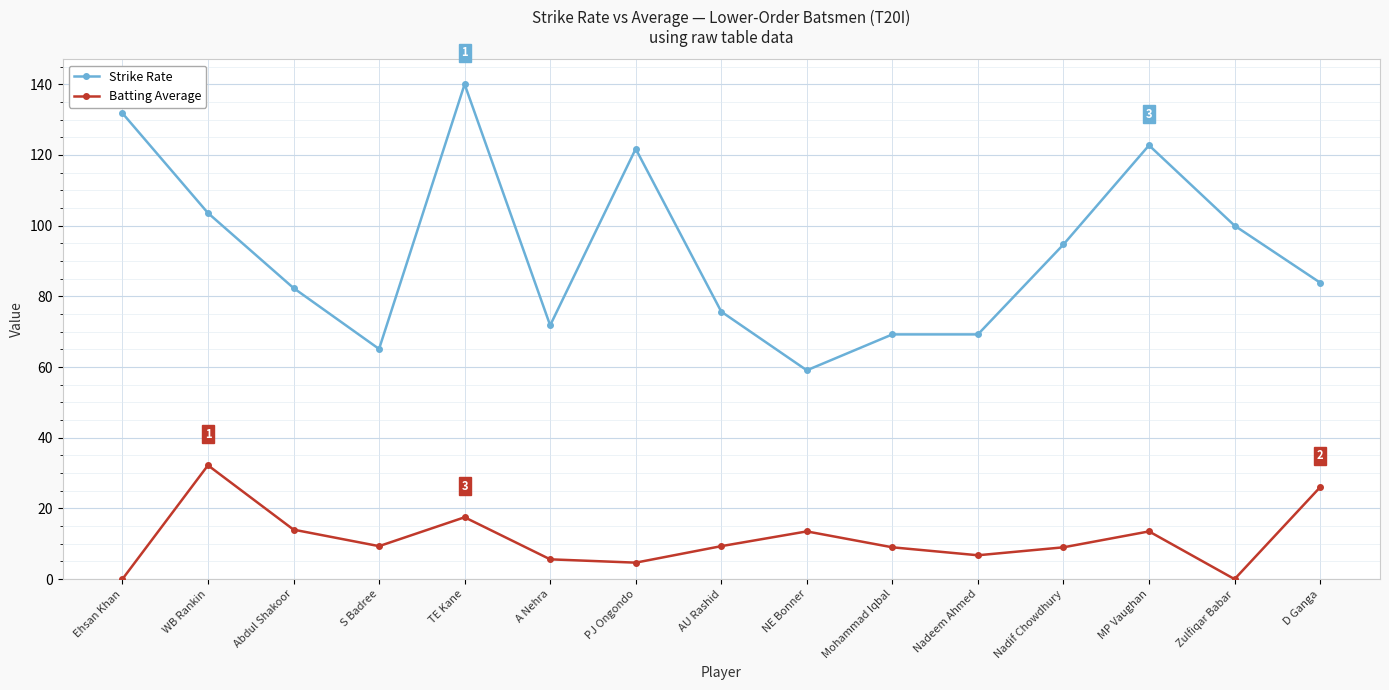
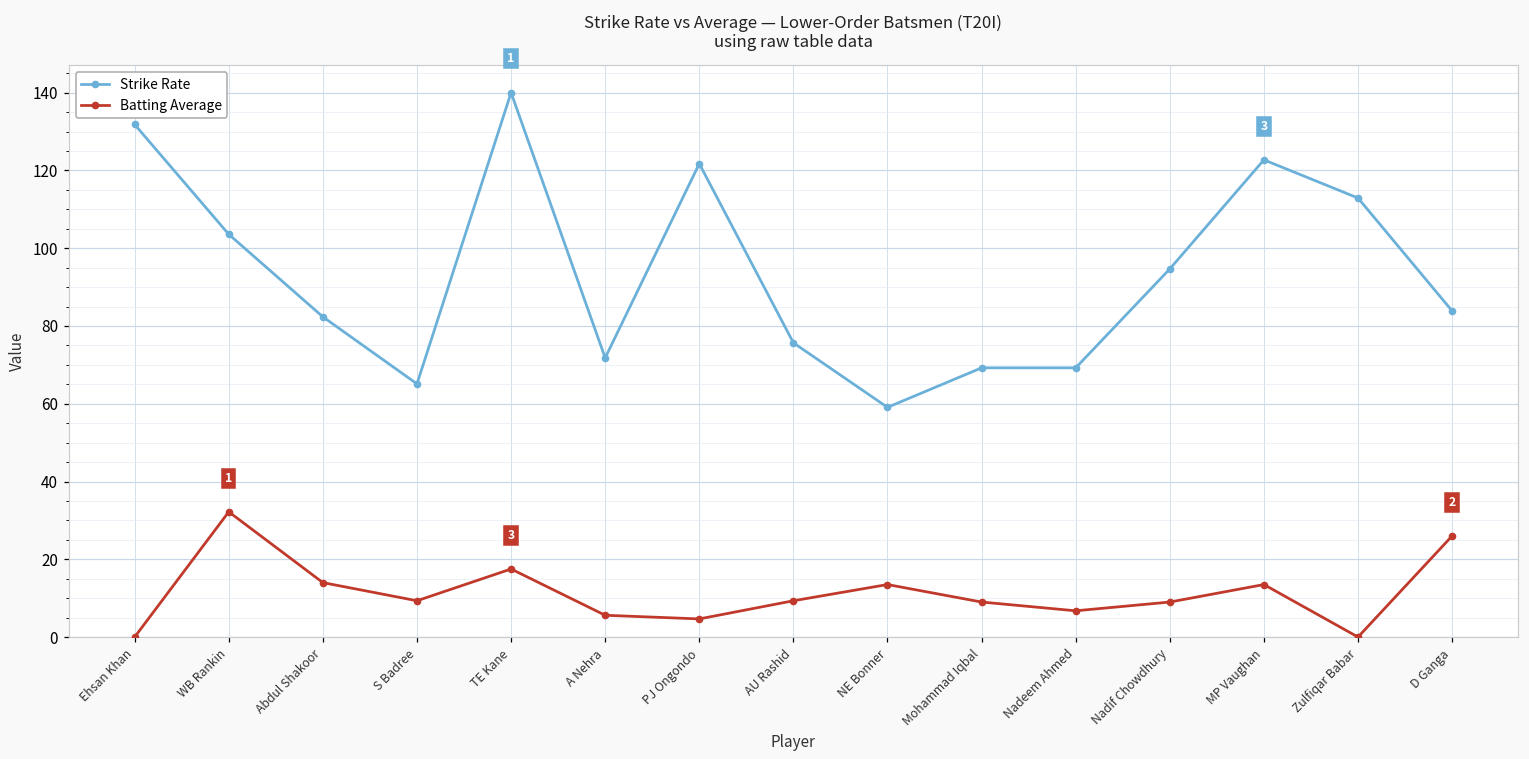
Strike Rate, Zulfiqar Babar: 100 -> 113
